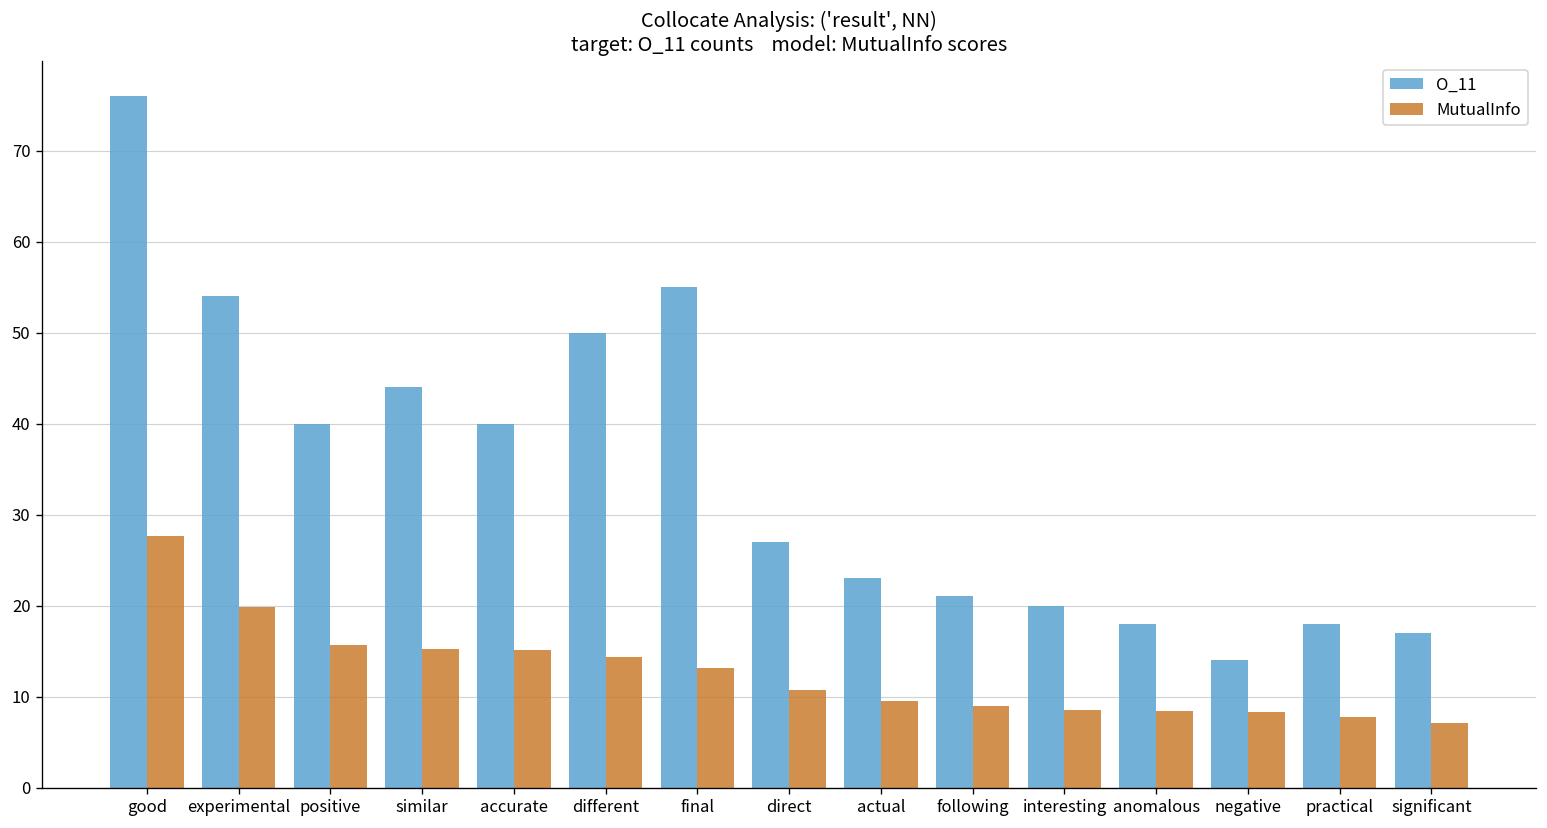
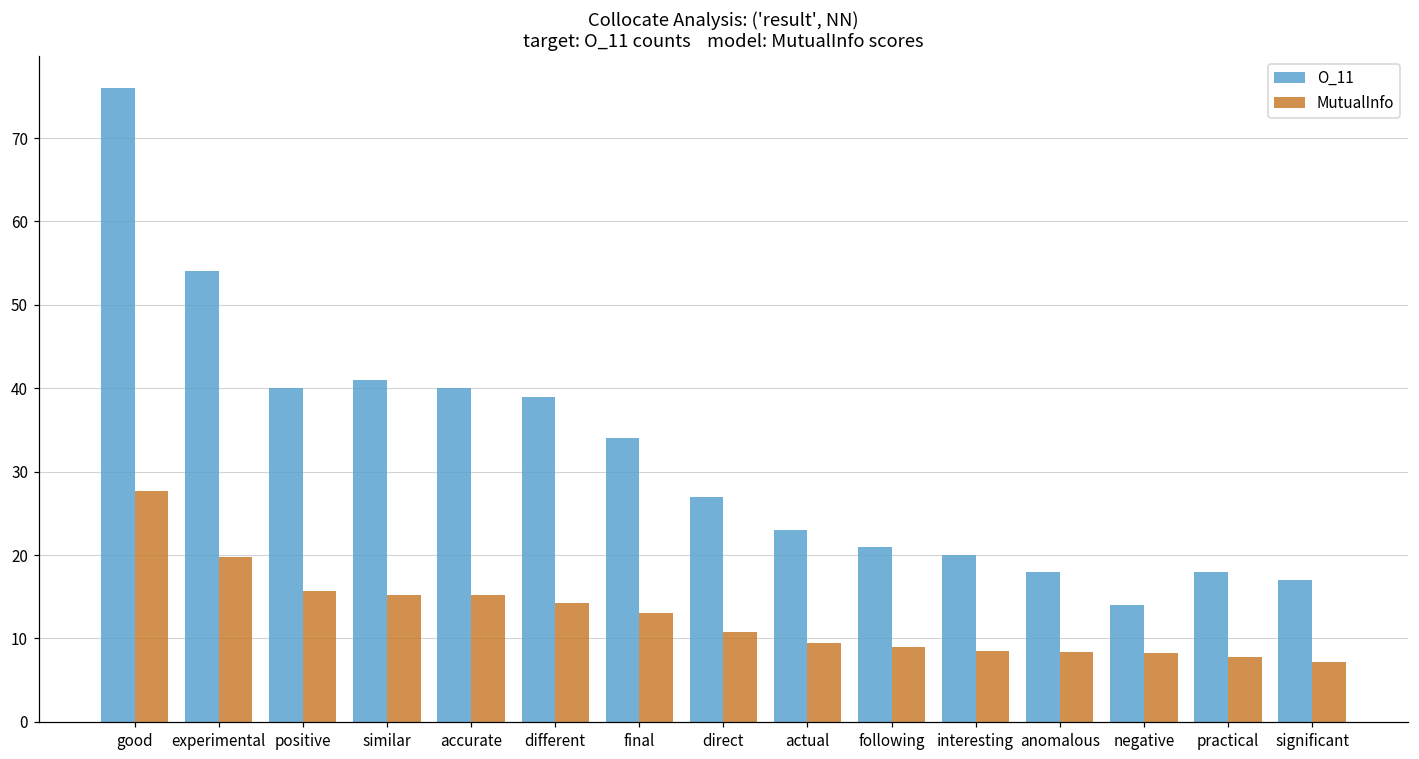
O_11, similar: 44 -> 41
O_11, different: 50 -> 39
O_11, final: 55 -> 34
